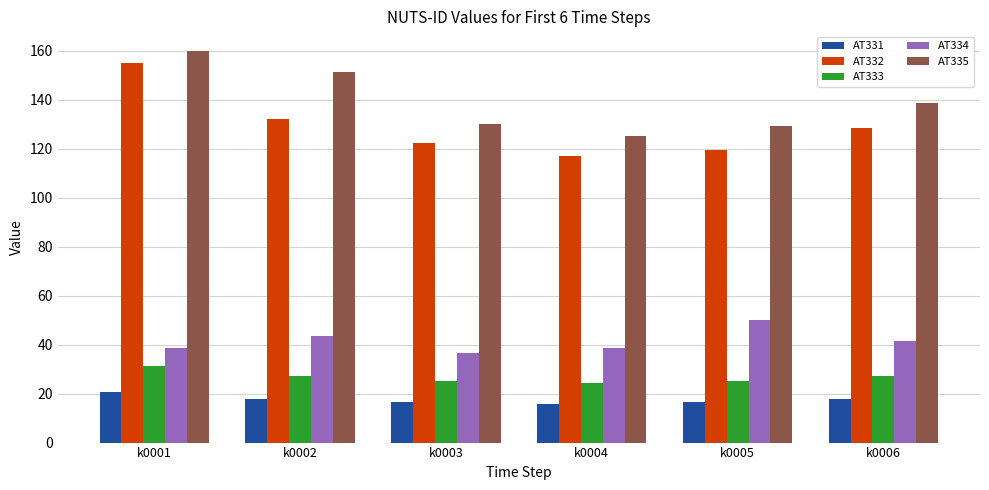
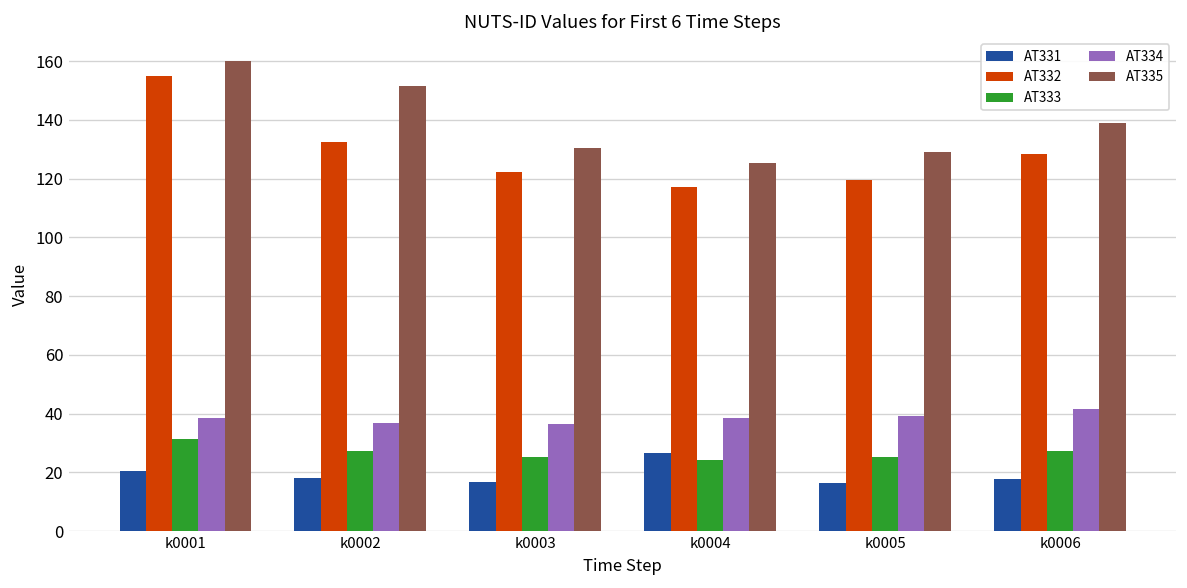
AT334, k0002: 44 -> 37
AT331, k0004: 16 -> 26
AT334, k0005: 50 -> 39
